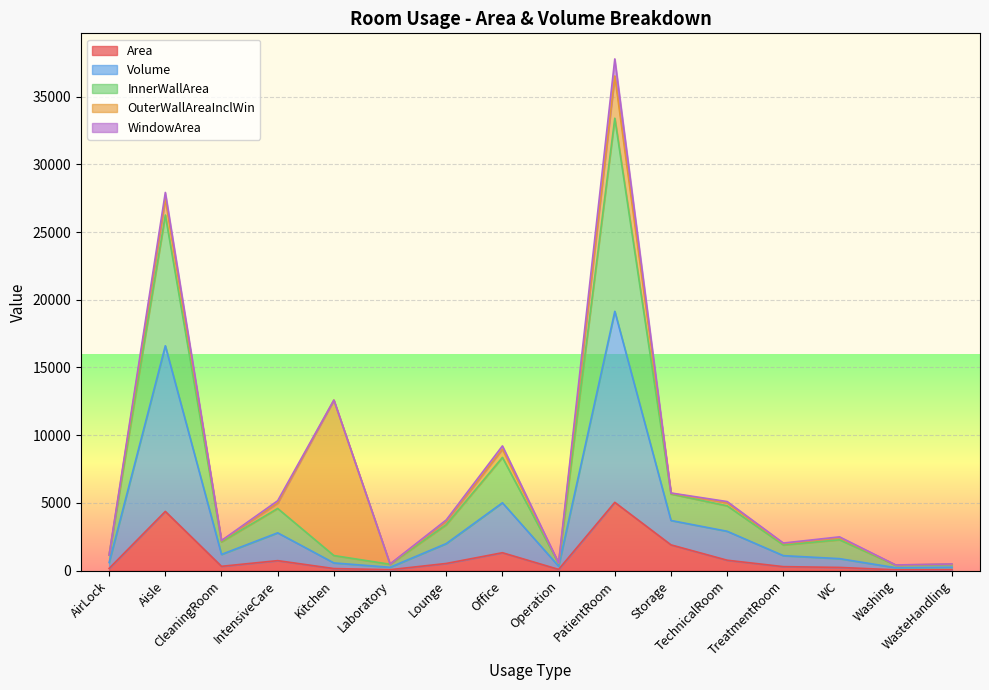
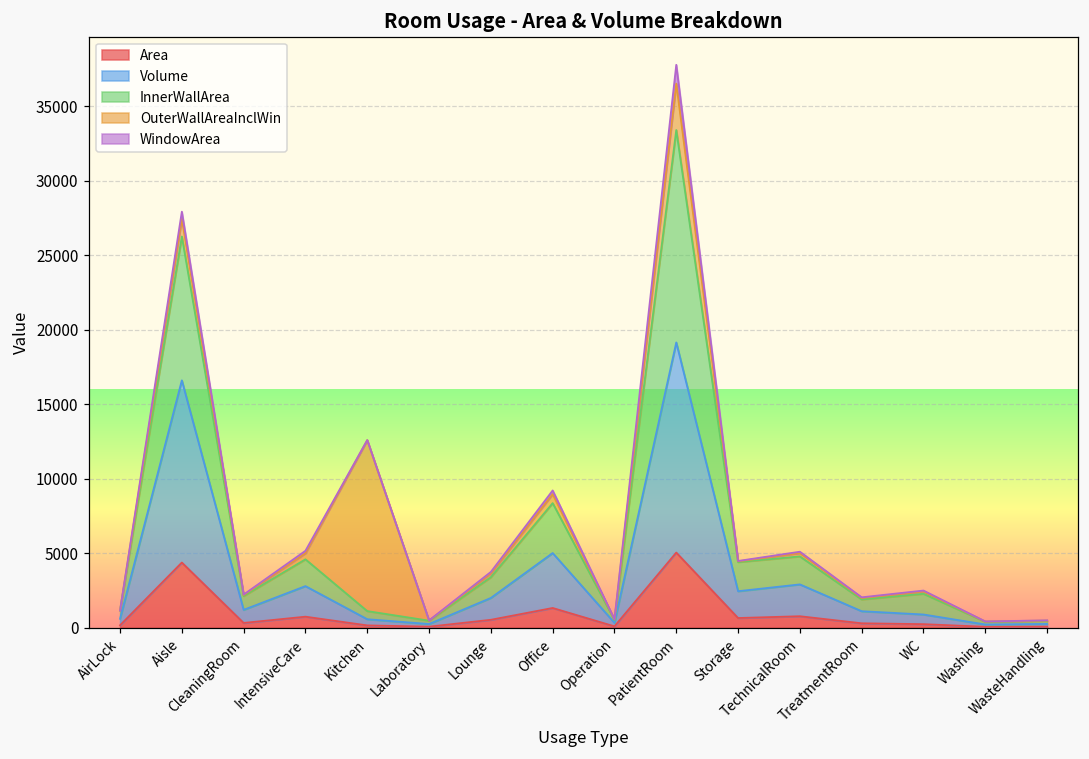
Area, Storage: 1900 -> 600
